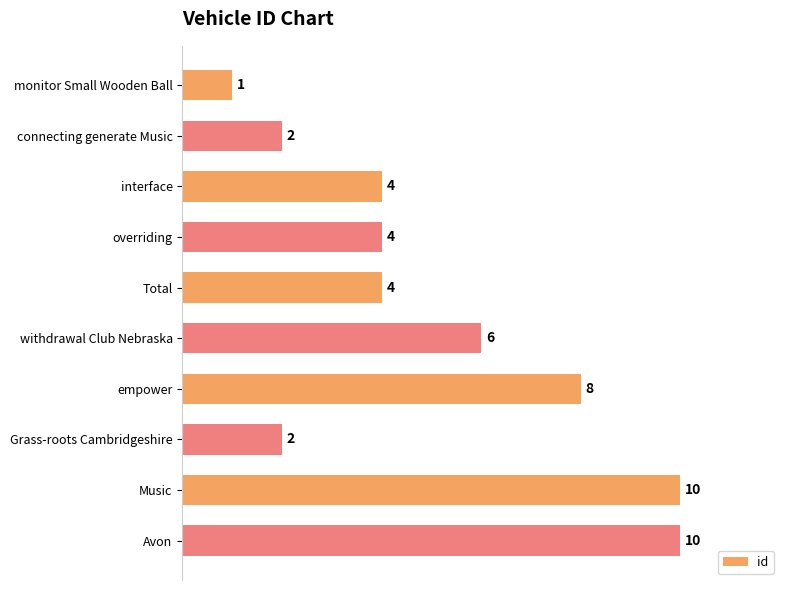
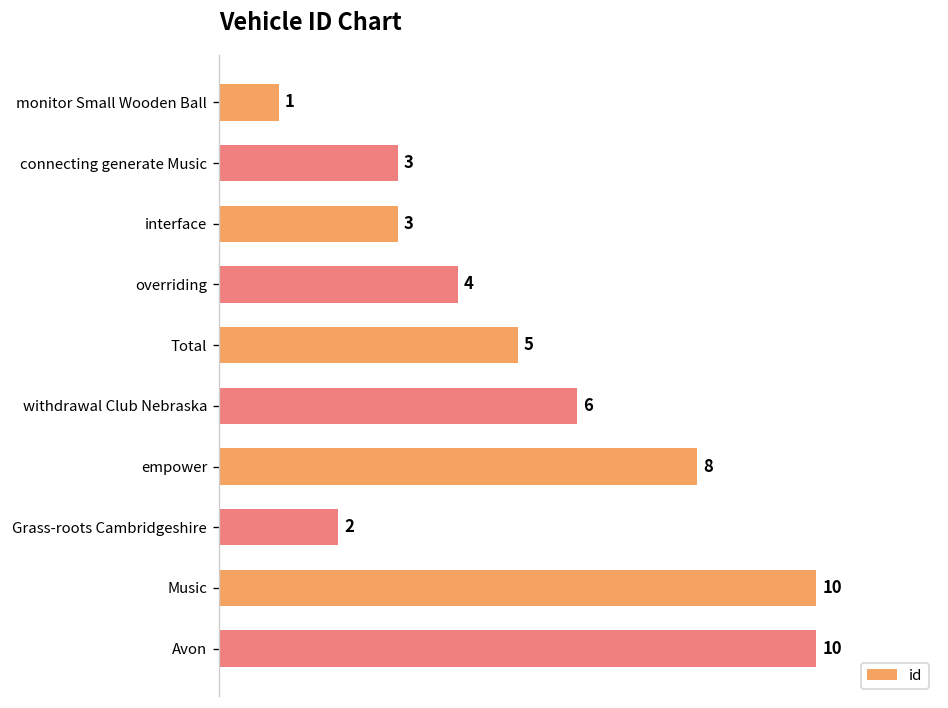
connecting generate Music: 2 -> 3
interface: 4 -> 3
Total: 4 -> 5
